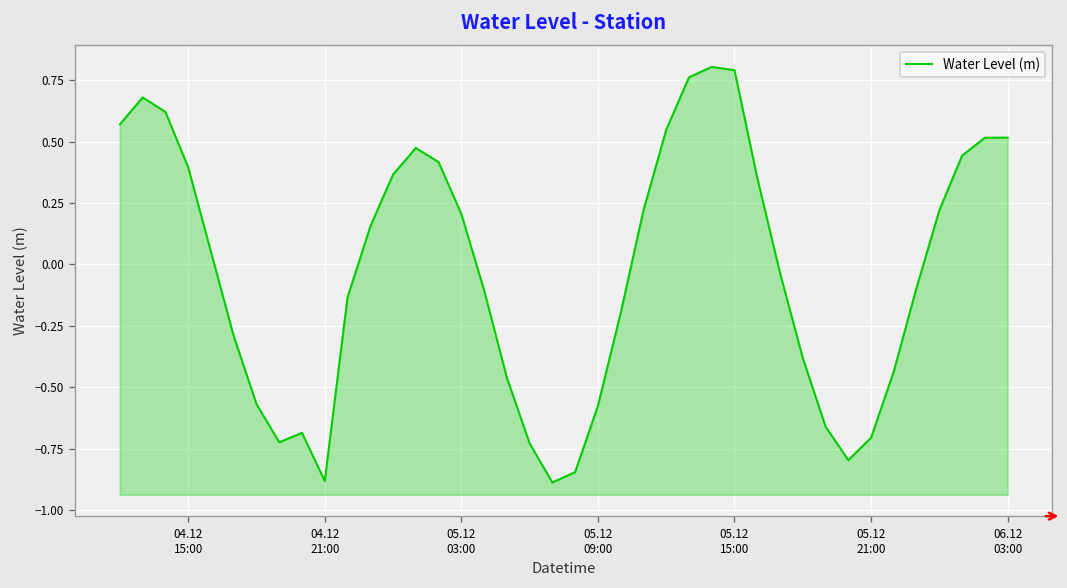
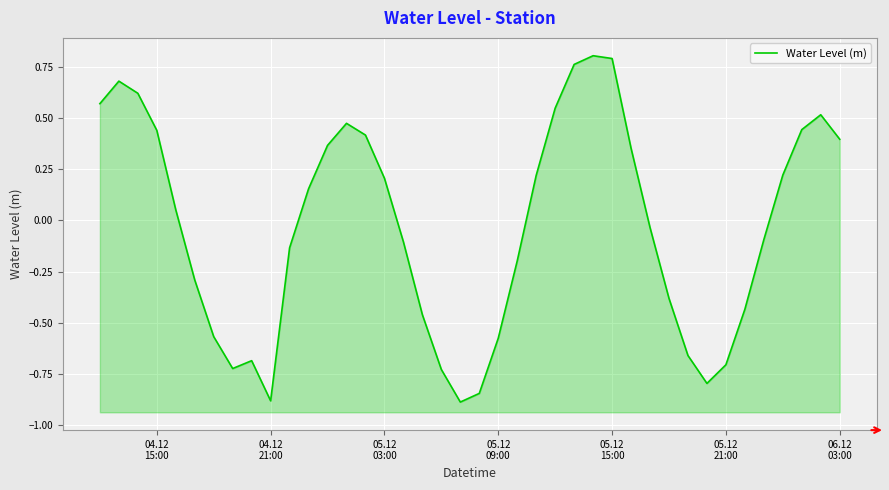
04.12 15:00: 0.40 -> 0.44
06.12 03:00: 0.52 -> 0.40
